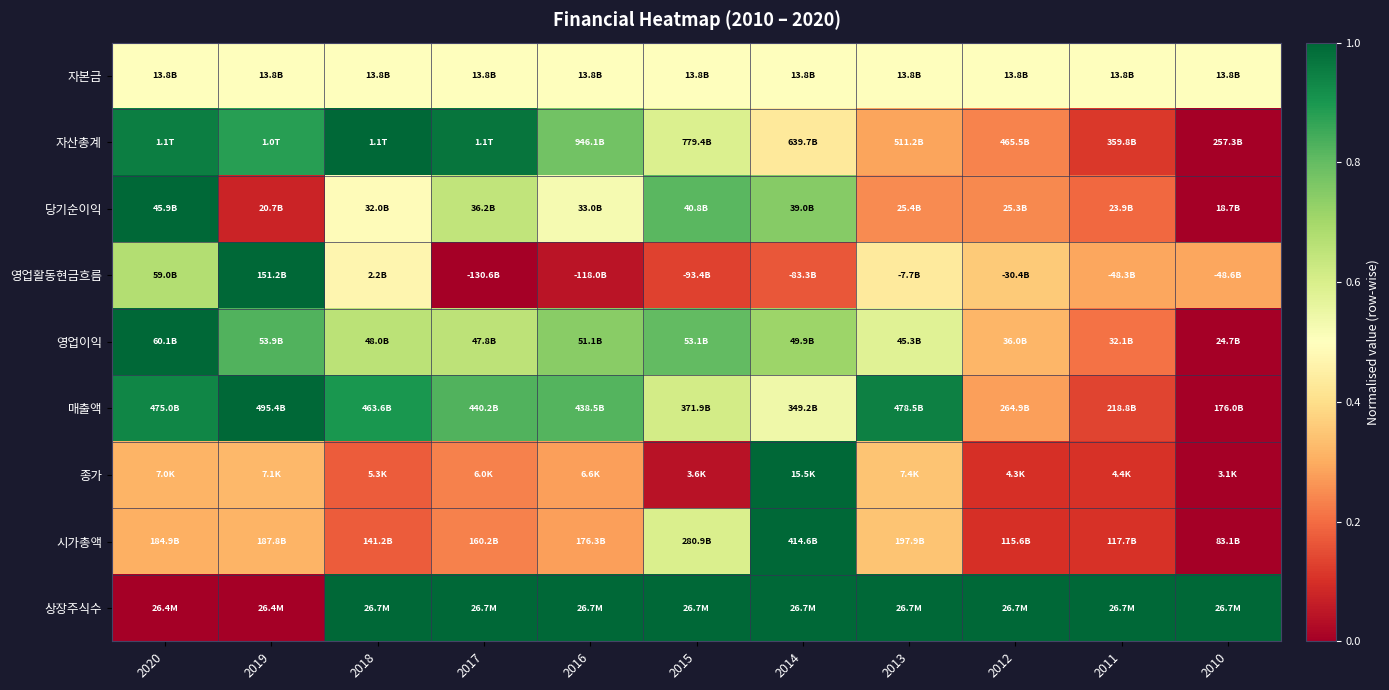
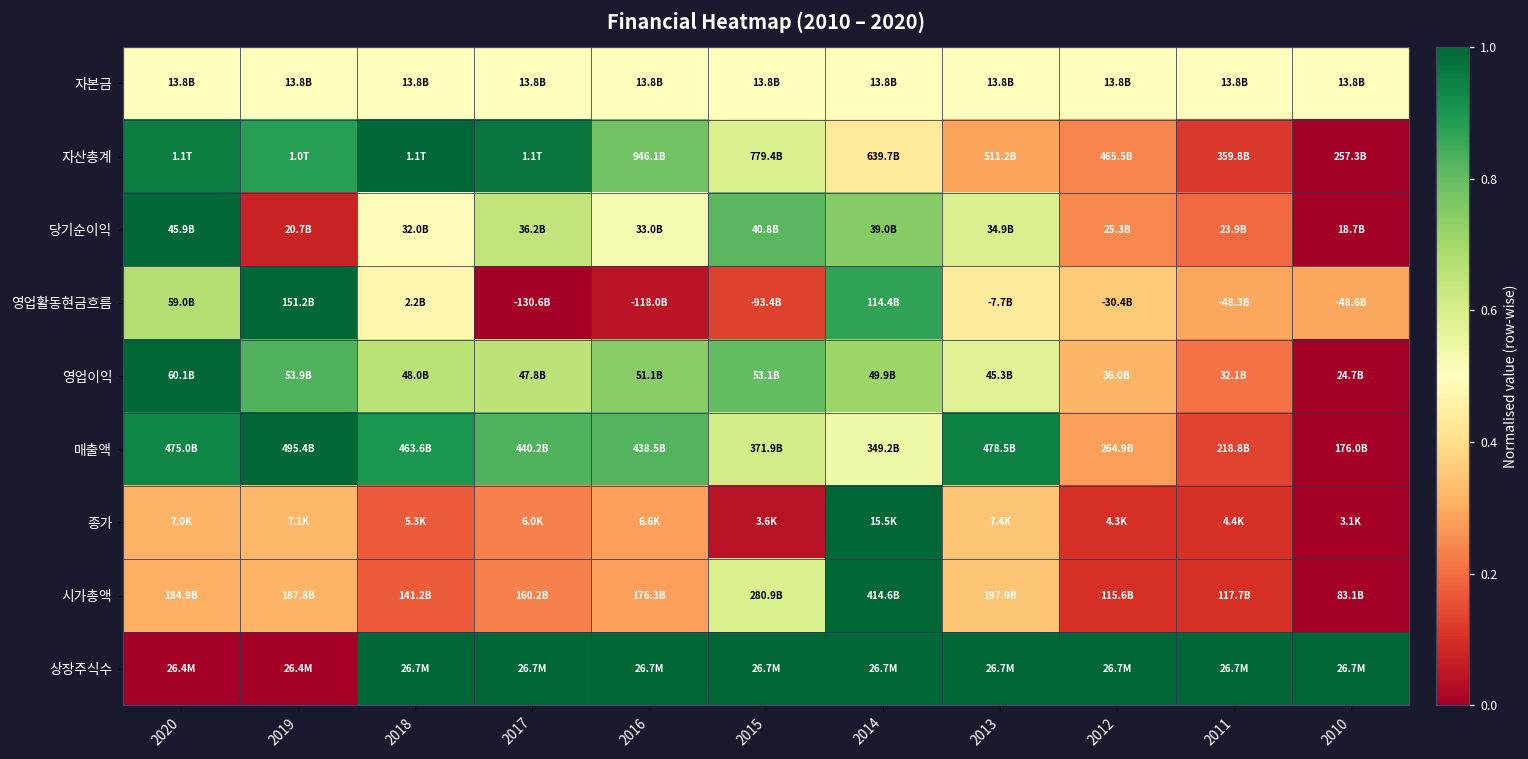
당기순이익, 2013: 25.4B -> 34.9B
영업활동현금흐름, 2014: -83.3B -> 114.4B
